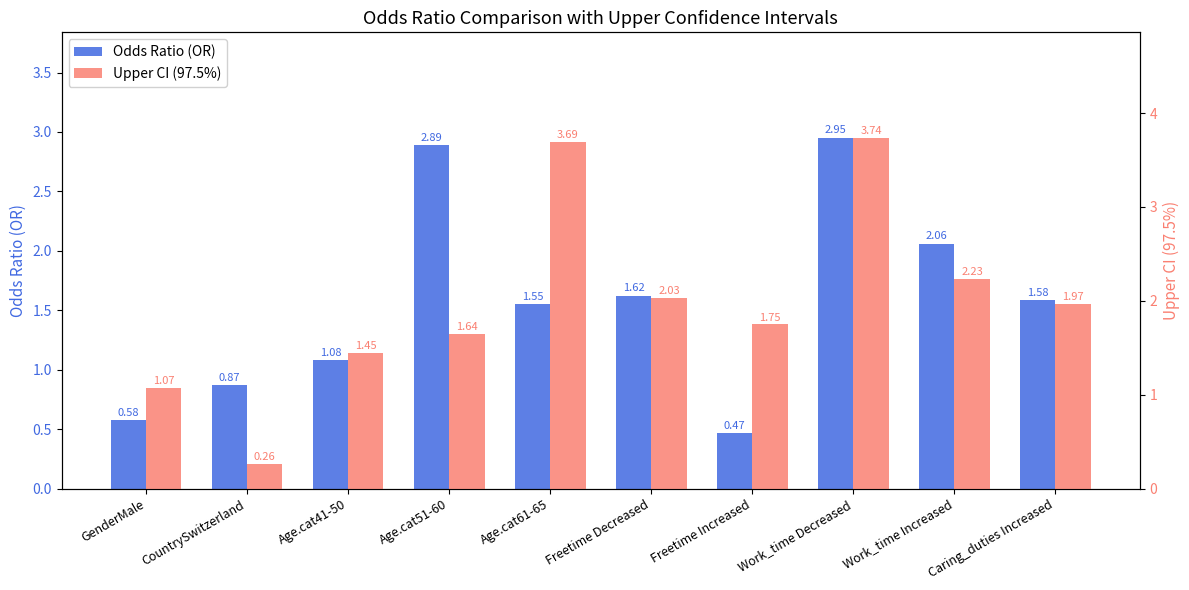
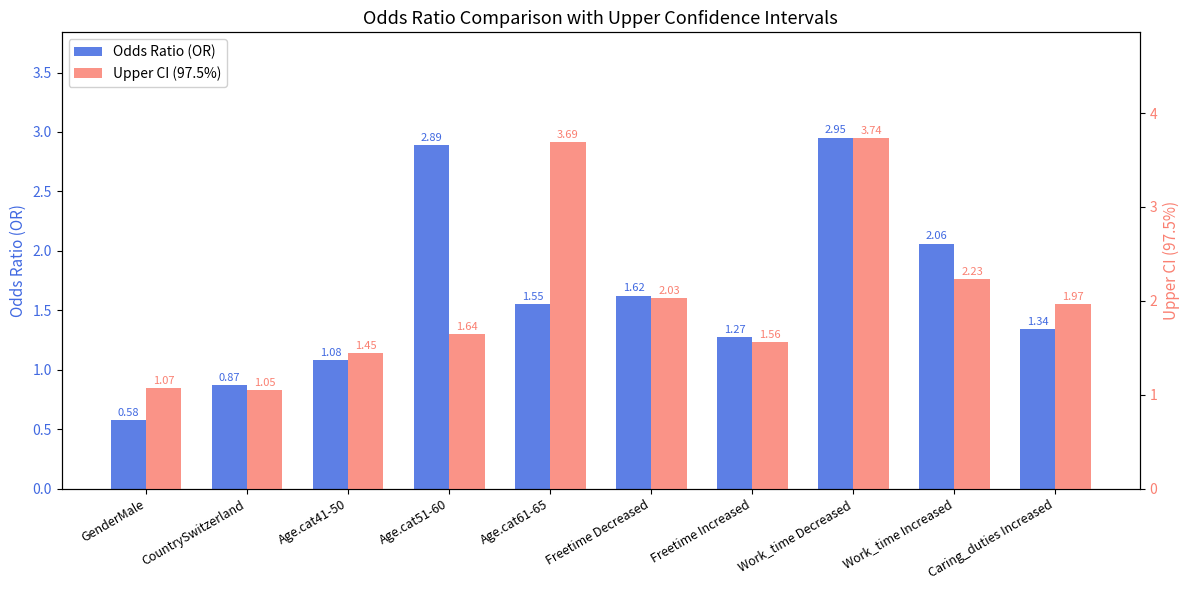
Odds Ratio (OR), Freetime Increased: 0.47 -> 1.27
Odds Ratio (OR), Caring_duties Increased: 1.58 -> 1.34
Upper CI (97.5%), CountrySwitzerland: 0.26 -> 1.05
Upper CI (97.5%), Freetime Increased: 1.75 -> 1.56
